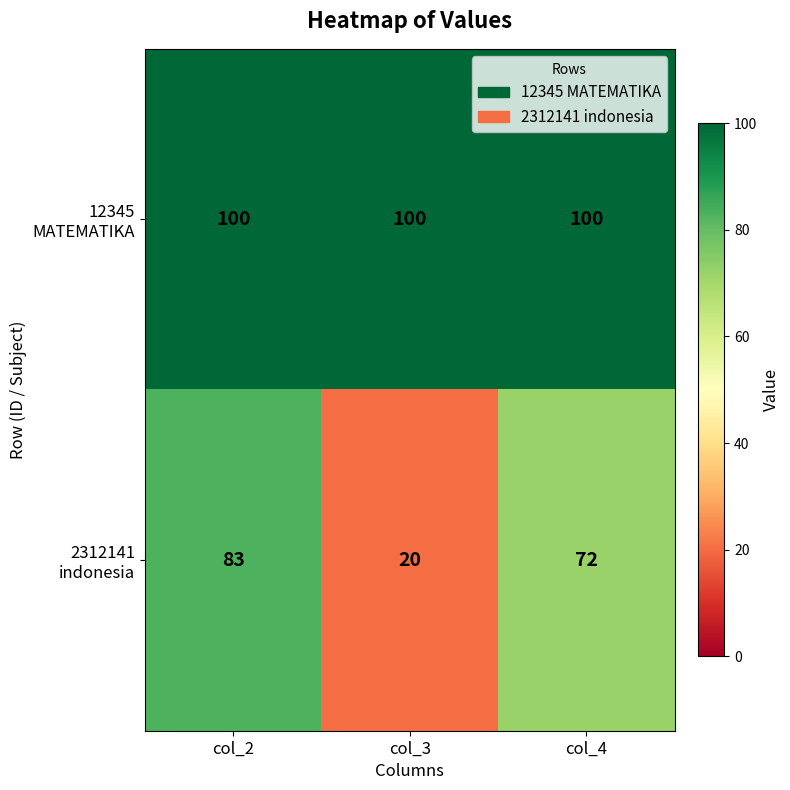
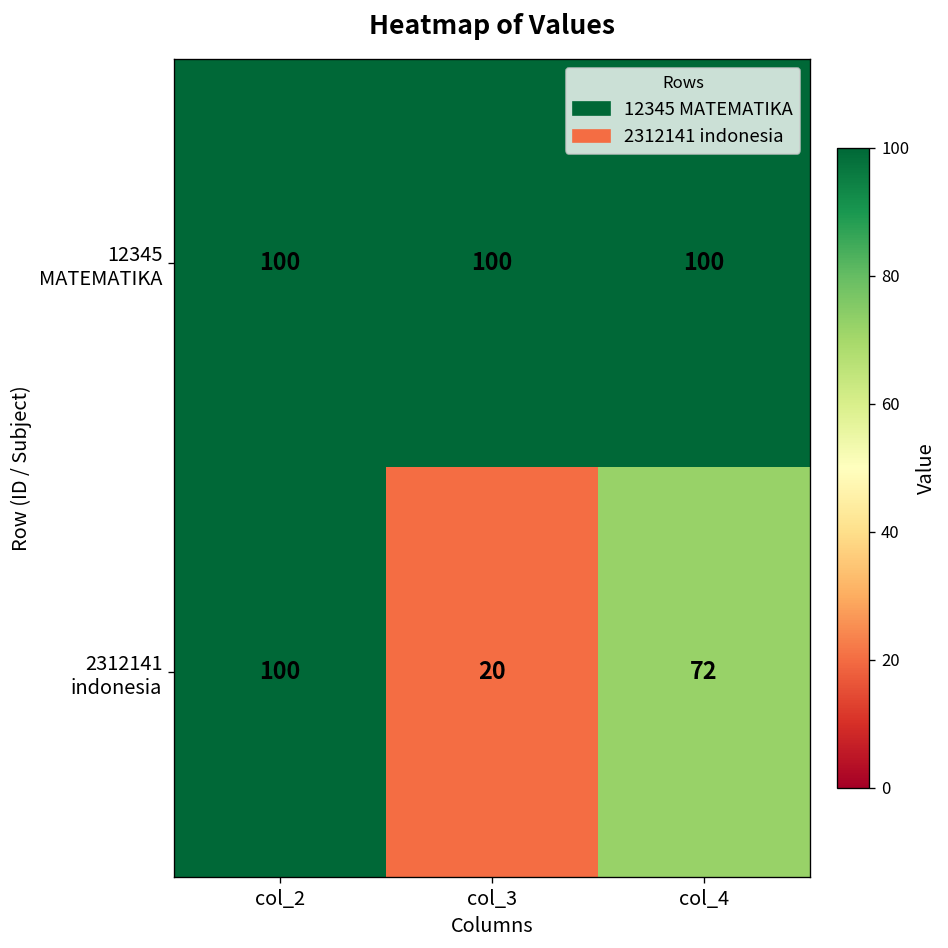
2312141 indonesia, col_2: 83 -> 100
